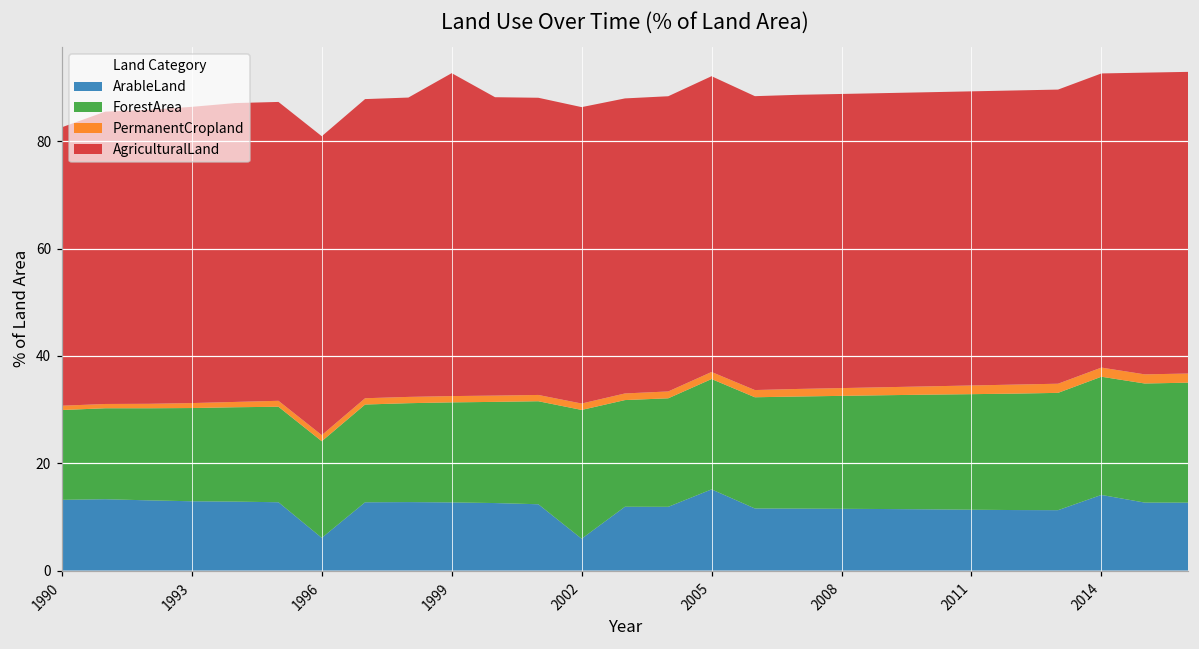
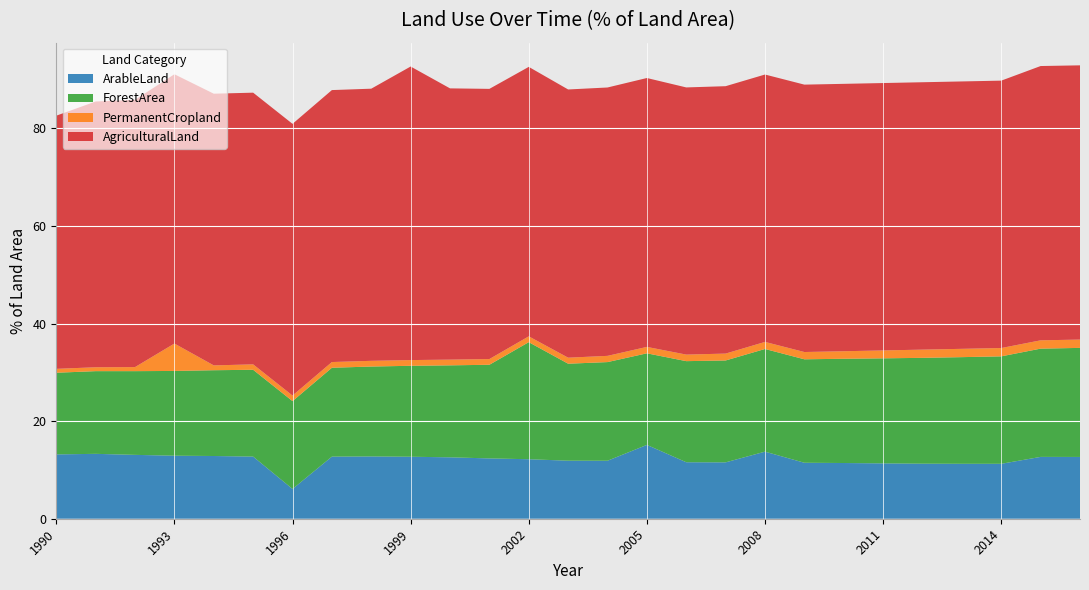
PermanentCropland, 1993: 1 -> 6
ArableLand, 2002: 6 -> 12
ForestArea, 2005: 21 -> 19
ArableLand, 2008: 12 -> 14
ArableLand, 2014: 14 -> 11
